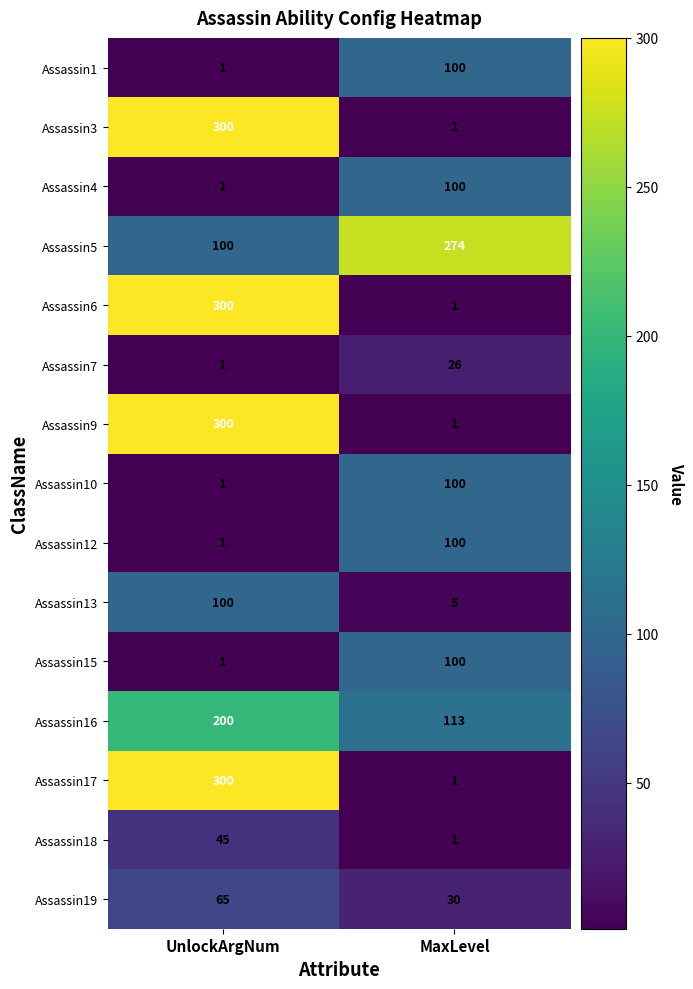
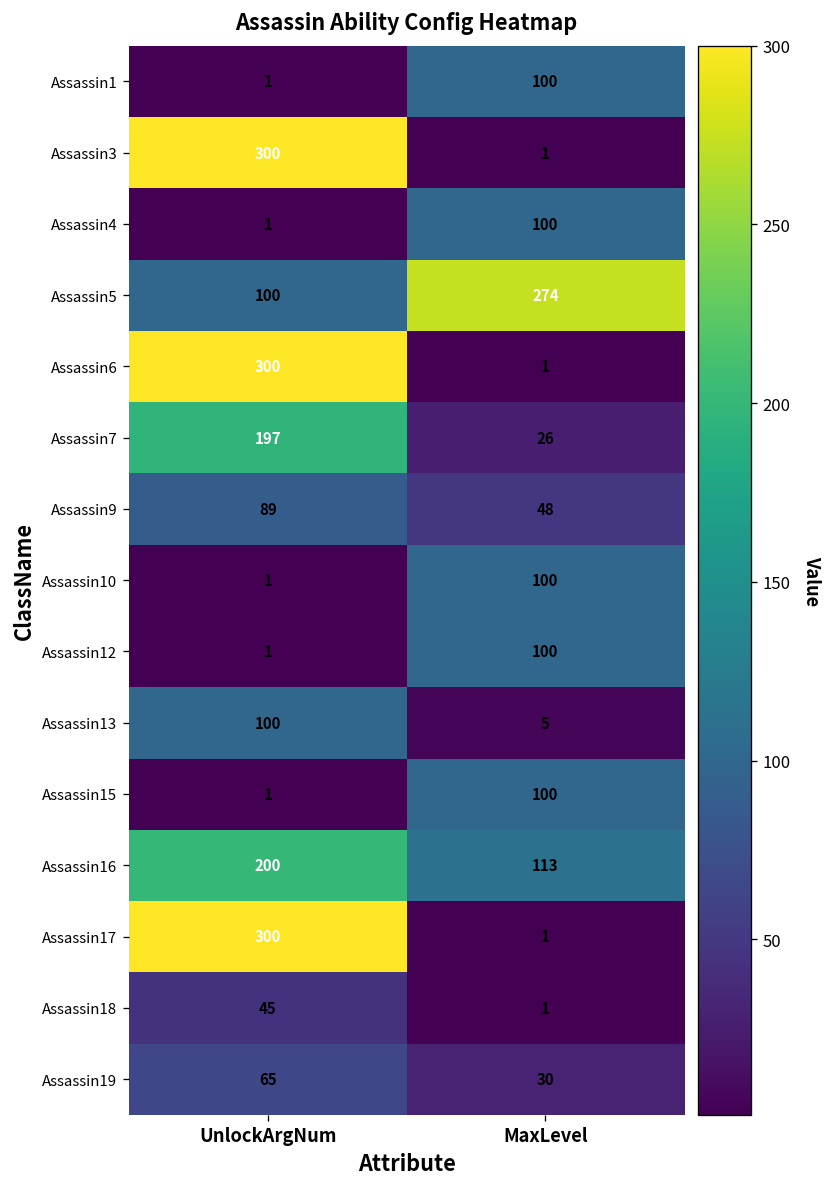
Assassin7, UnlockArgNum: 1 -> 197
Assassin9, UnlockArgNum: 300 -> 89
Assassin9, MaxLevel: 1 -> 48
